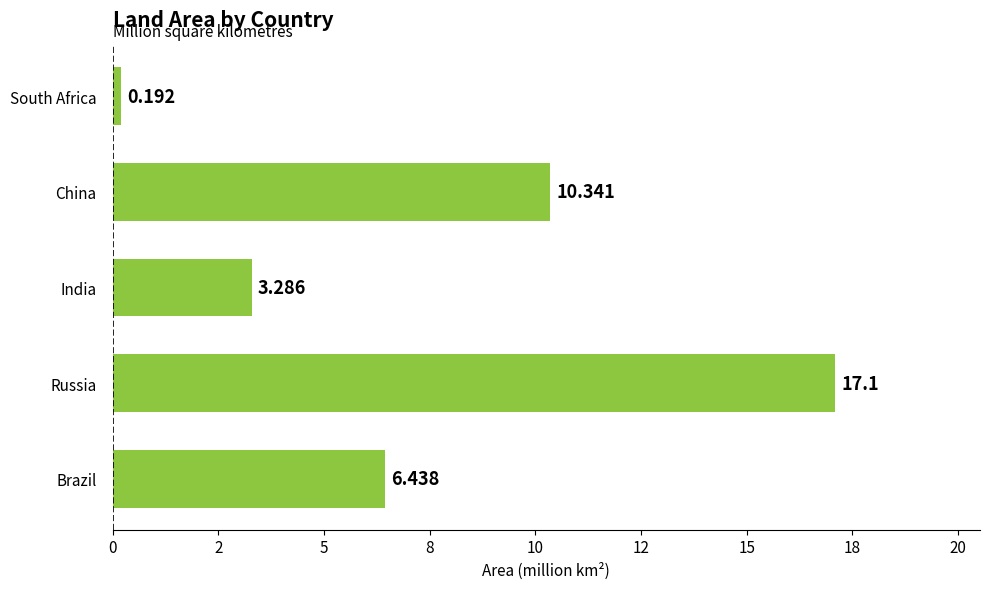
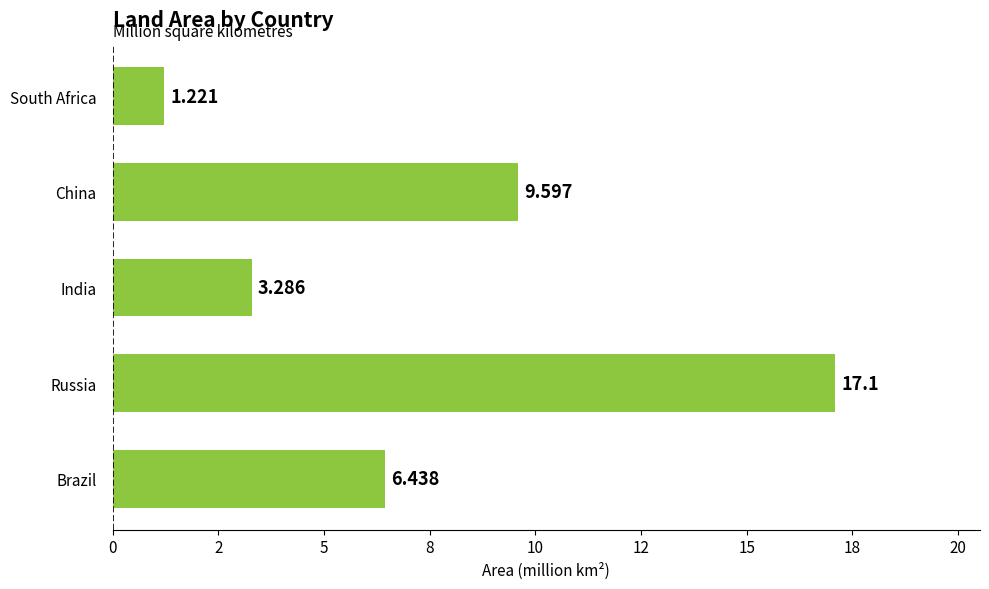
South Africa: 0.192 -> 1.221
China: 10.341 -> 9.597
